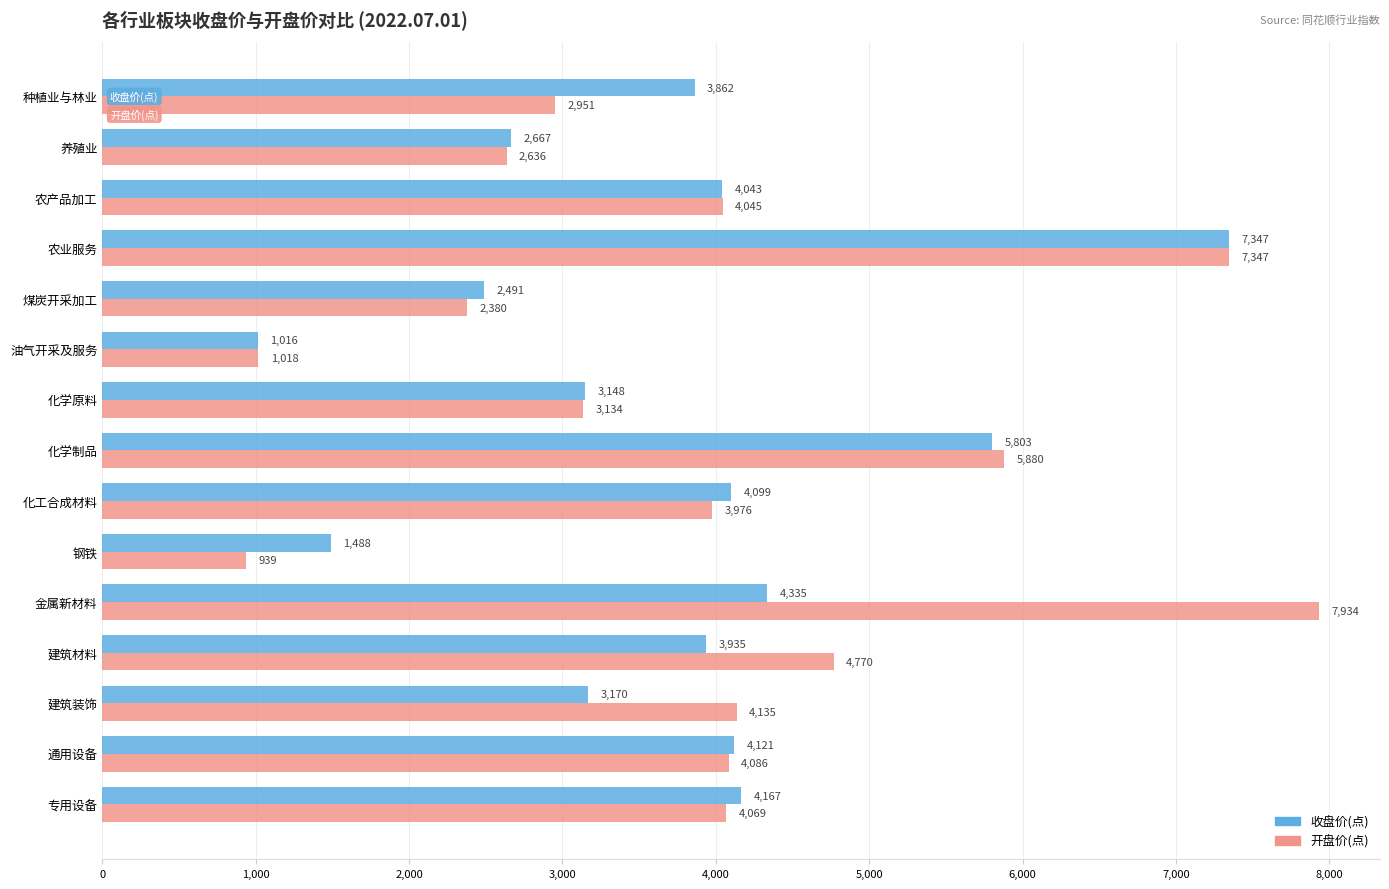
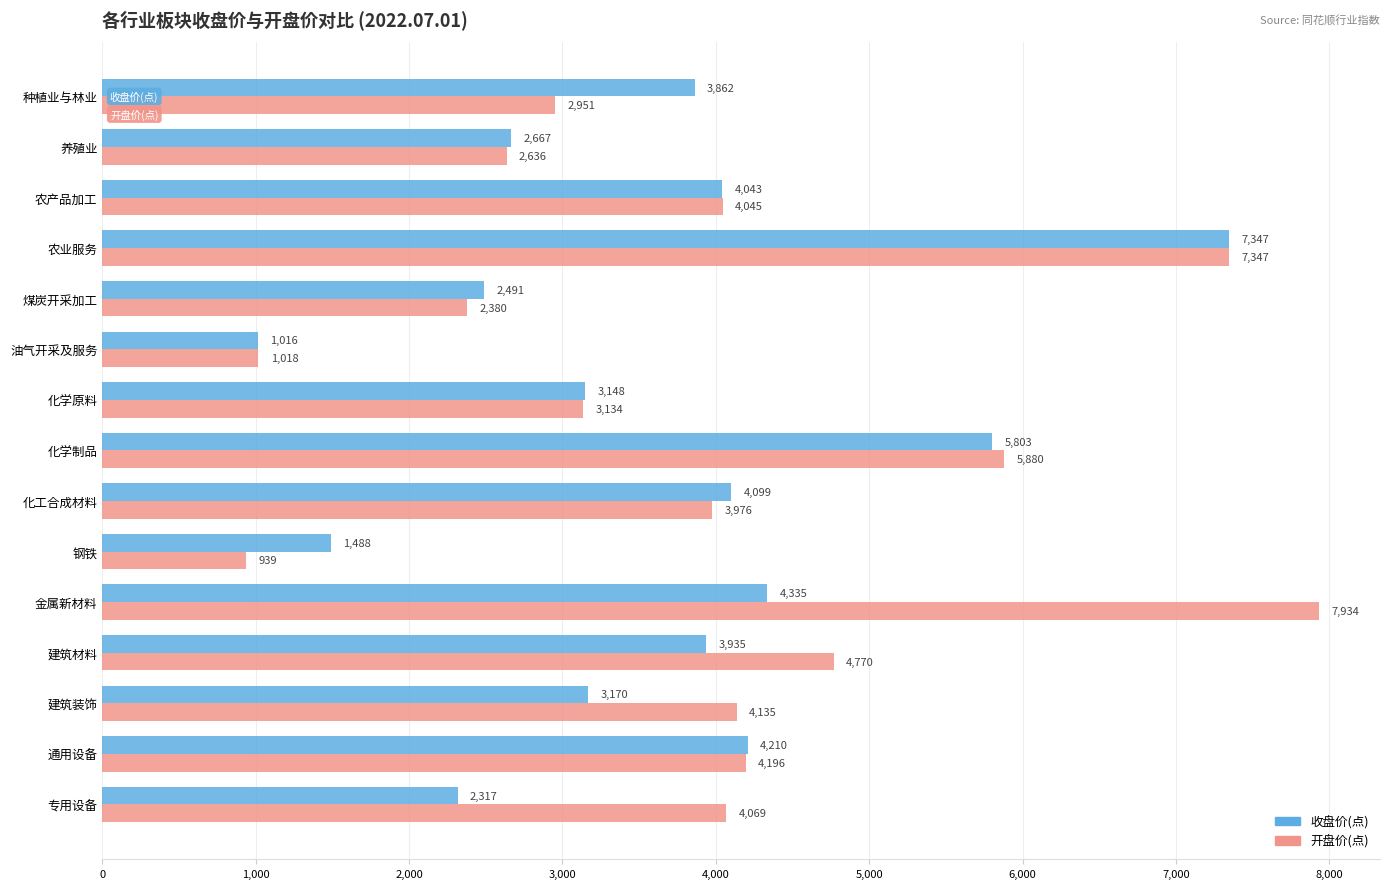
收盘价(点), 通用设备: 4,121 -> 4,210
开盘价(点), 通用设备: 4,086 -> 4,196
收盘价(点), 专用设备: 4,167 -> 2,317
